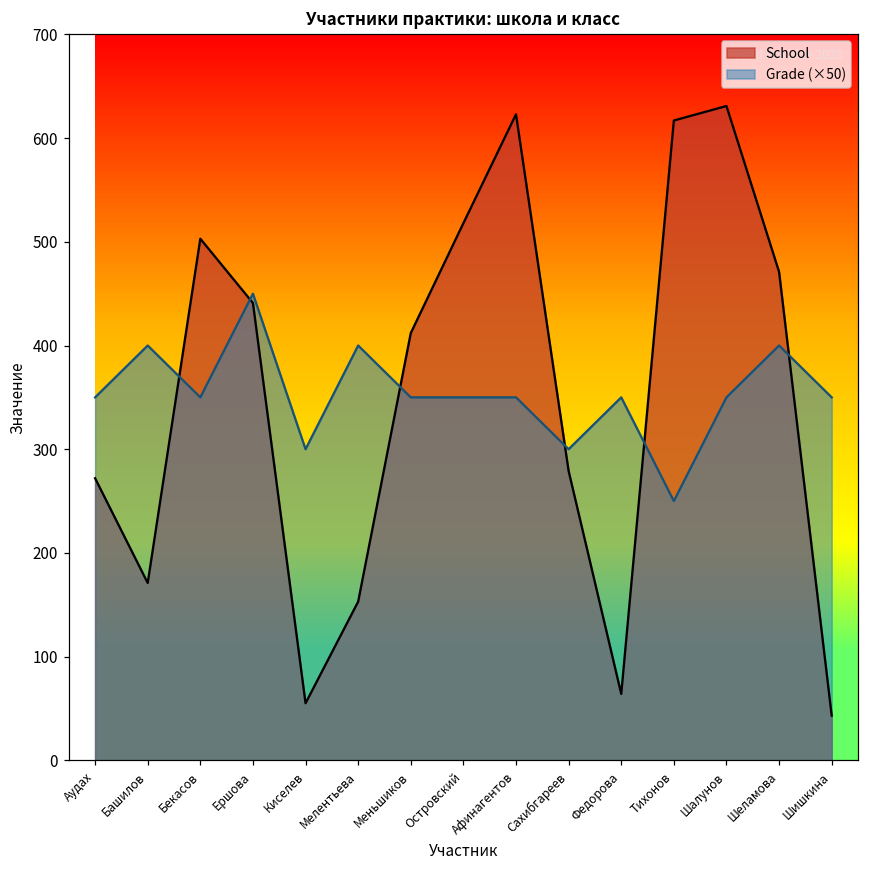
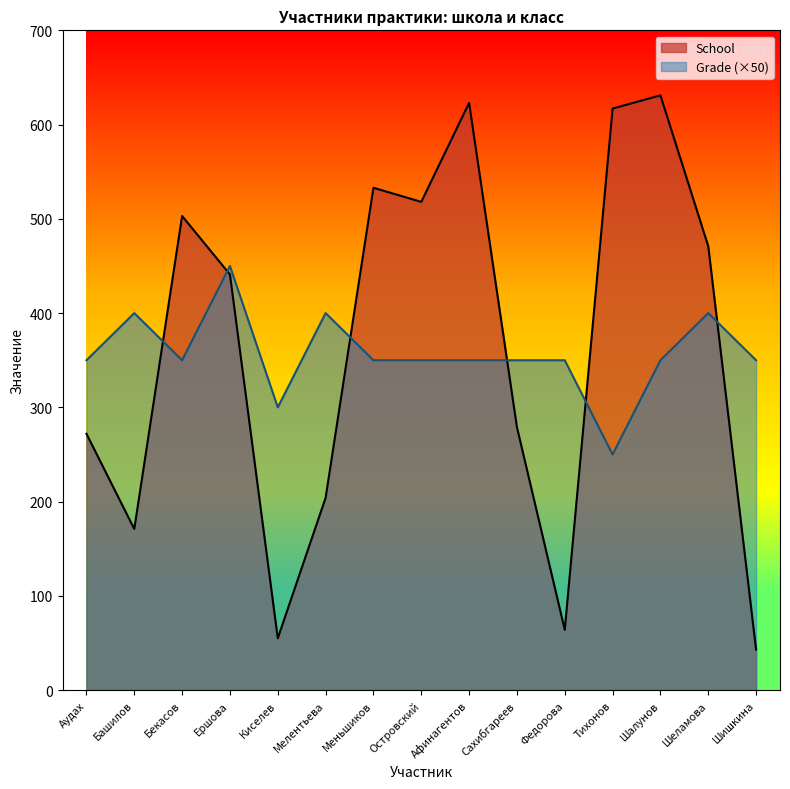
School, Мелентьева: 150 -> 200
School, Меньшиков: 410 -> 530
Grade (×50), Сахибгареев: 300 -> 350
